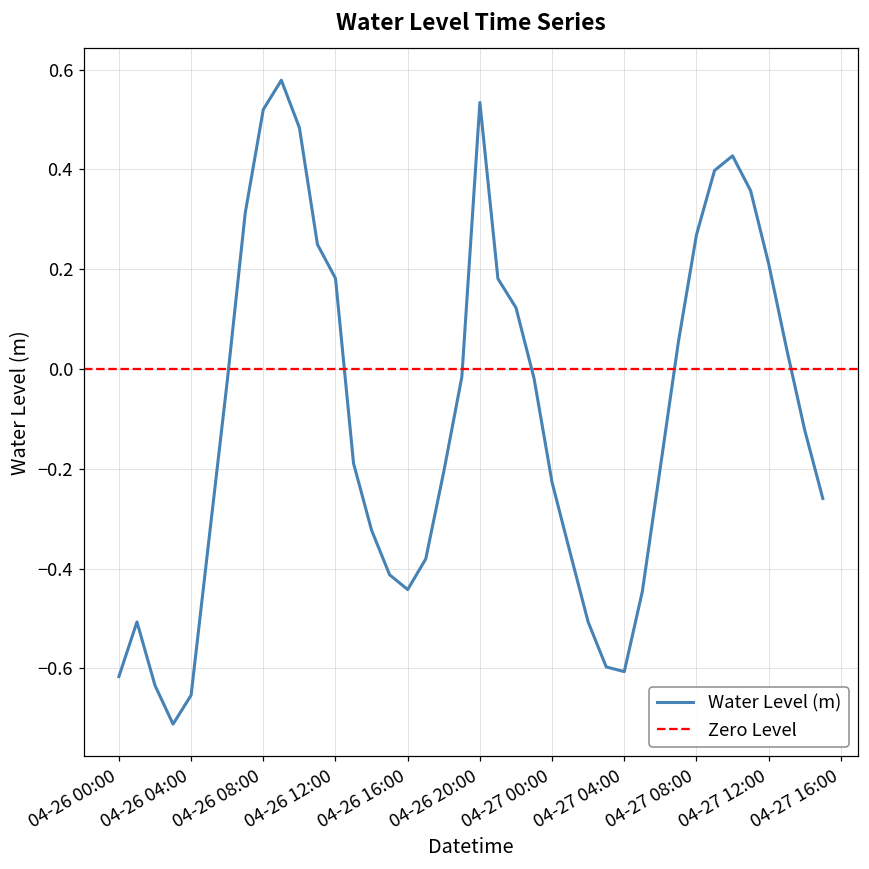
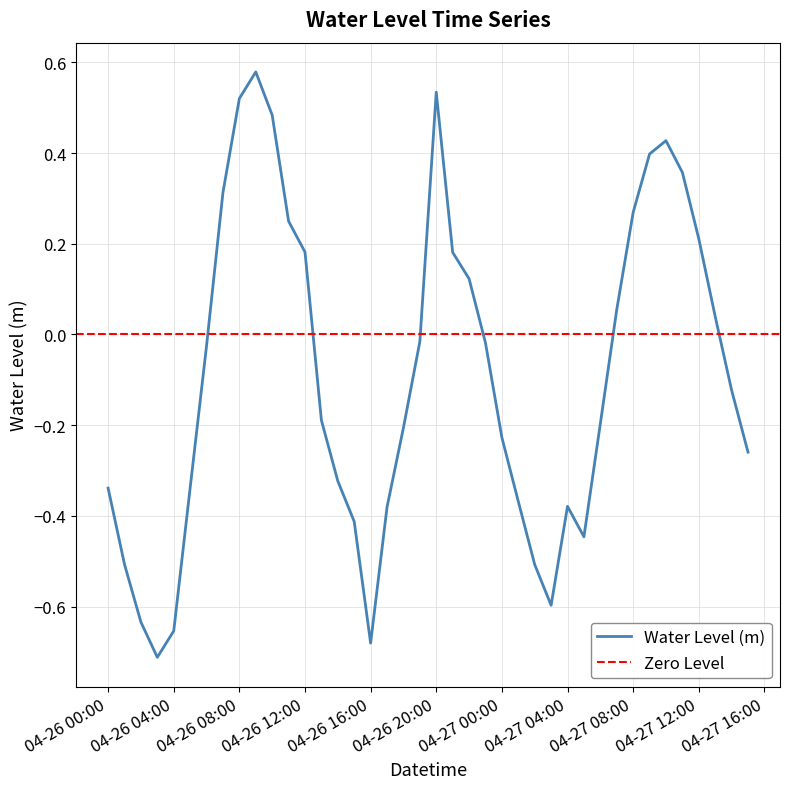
04-26 00:00: -0.62 -> -0.34
04-26 16:00: -0.44 -> -0.68
04-27 04:00: -0.61 -> -0.38
